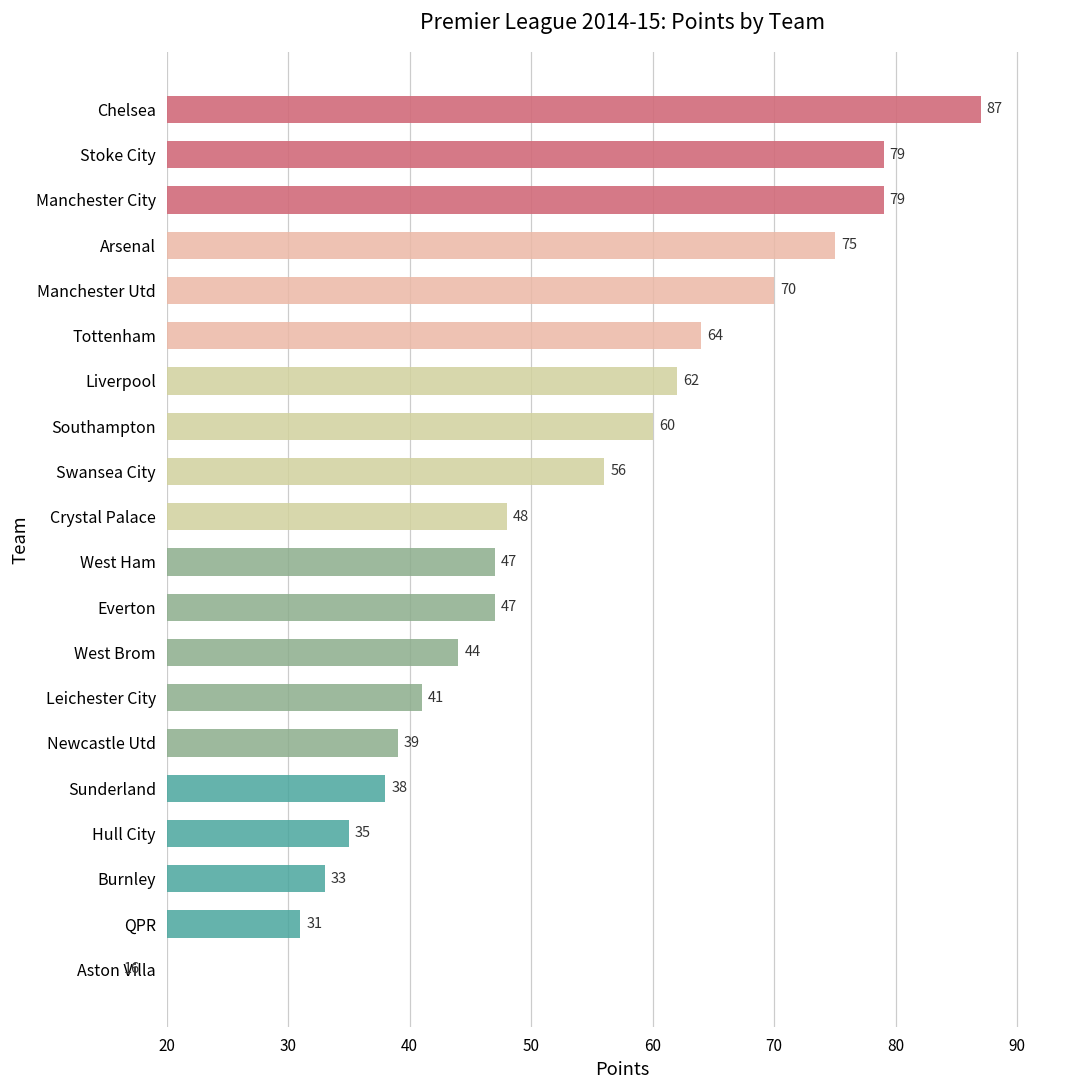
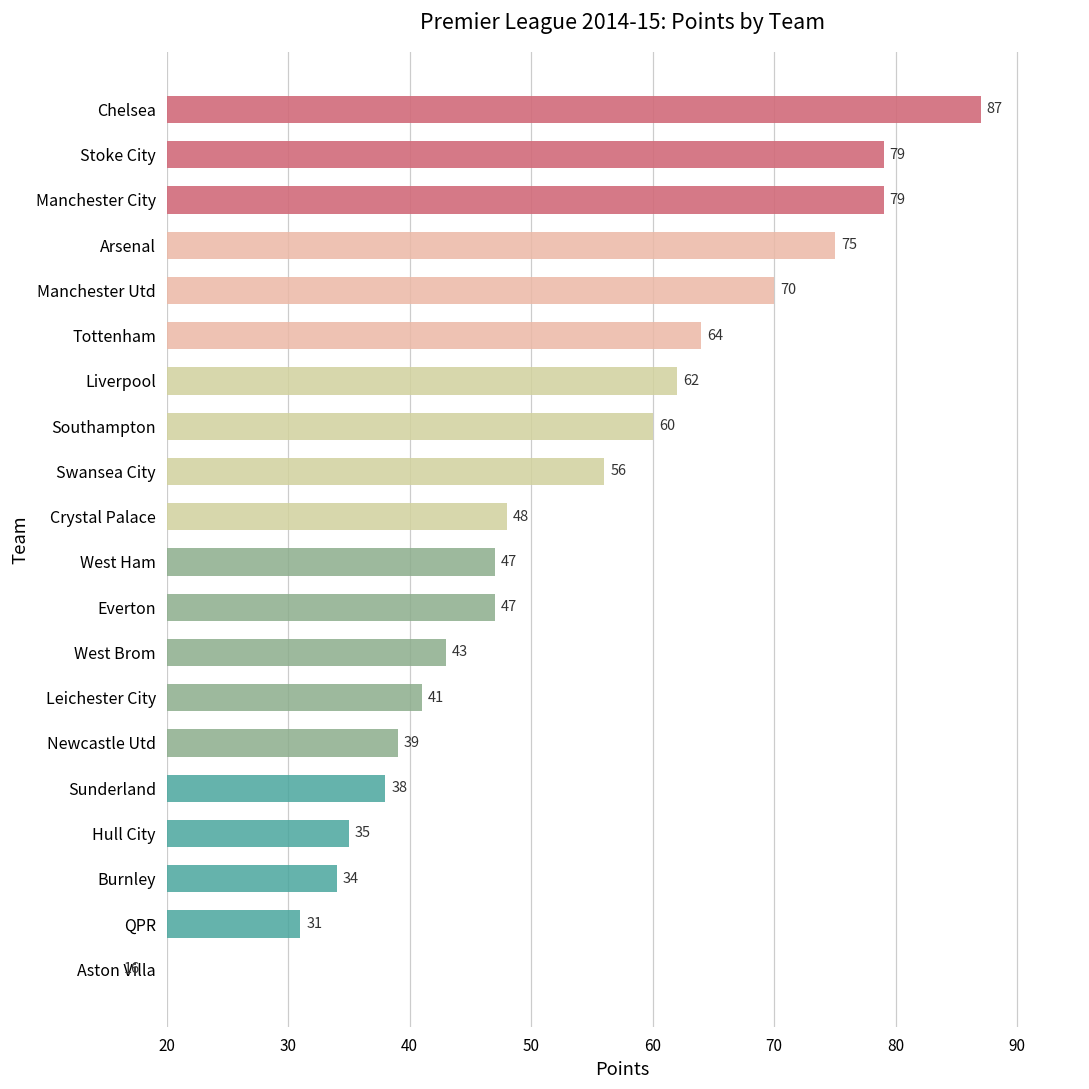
West Brom: 44 -> 43
Burnley: 33 -> 34
